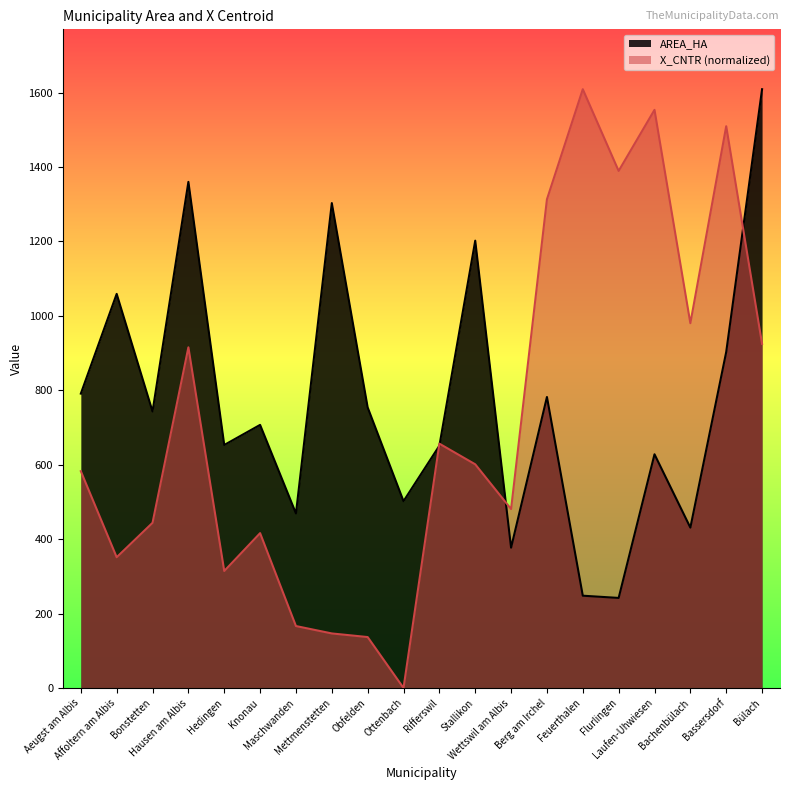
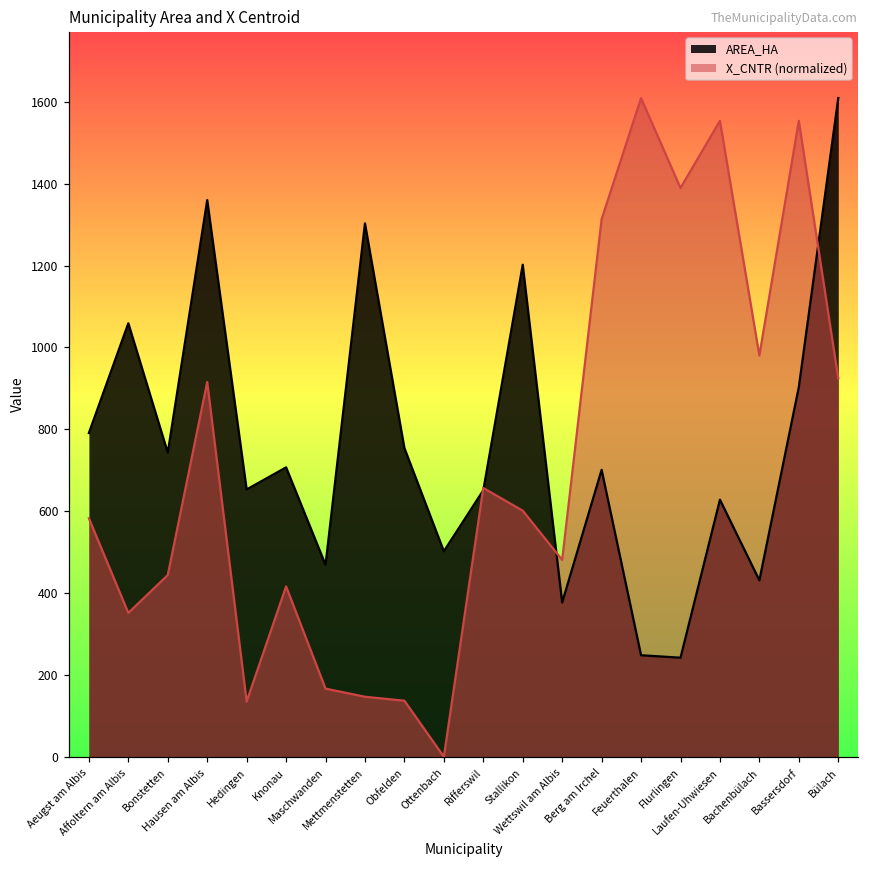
X_CNTR (normalized), Hedingen: 310 -> 140
AREA_HA, Berg am Irchel: 780 -> 700
X_CNTR (normalized), Bassersdorf: 1510 -> 1550
